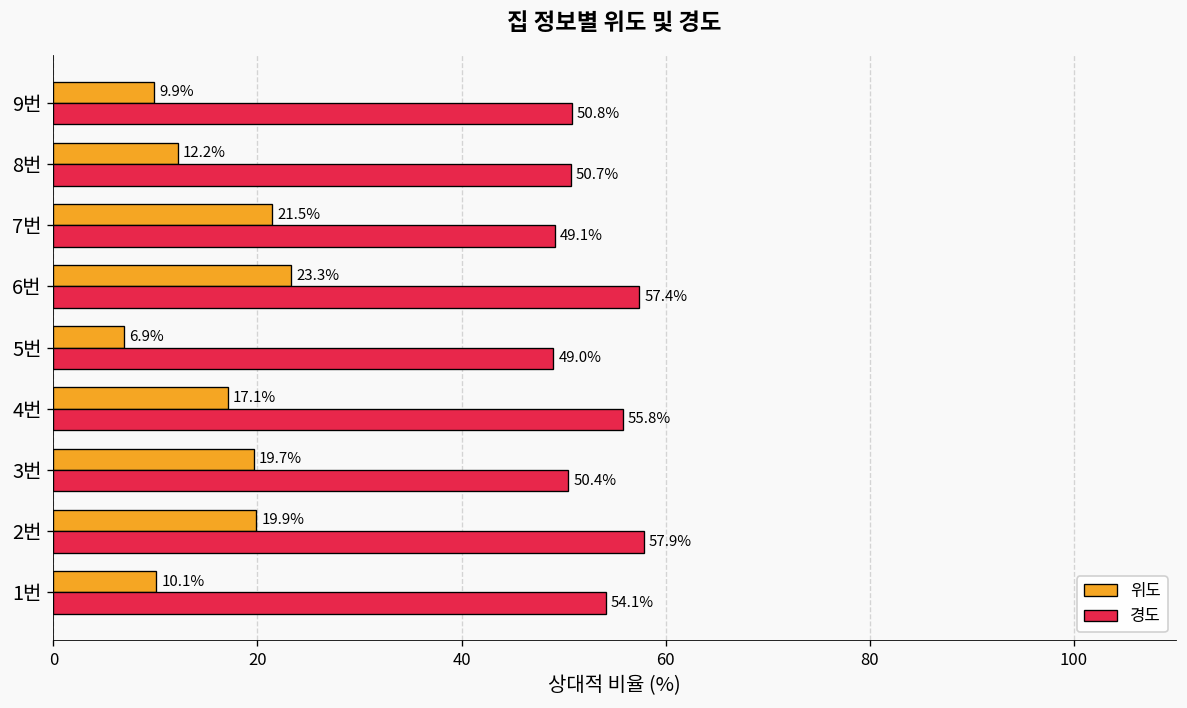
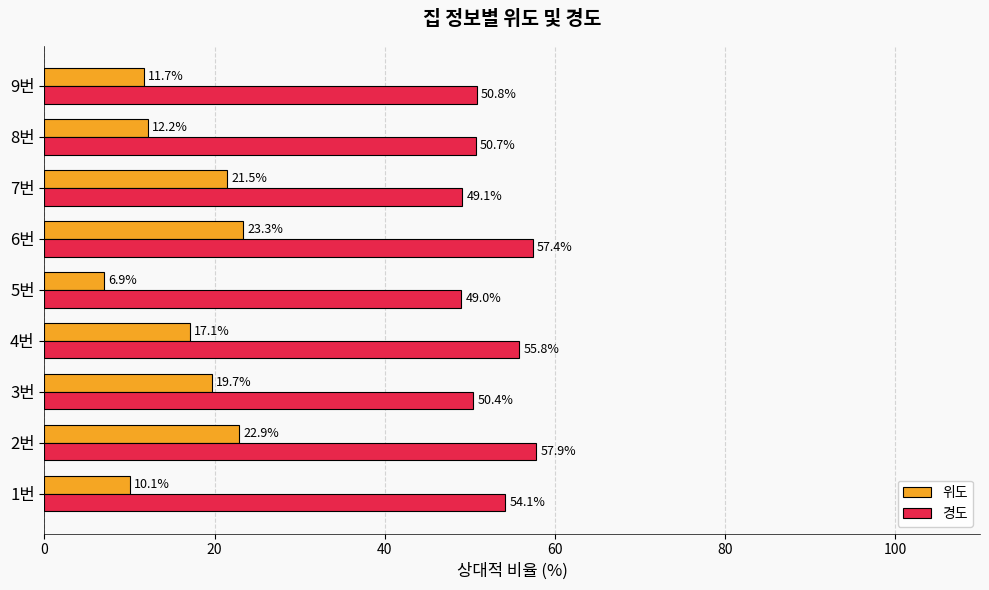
위도, 9번: 9.9% -> 11.7%
위도, 2번: 19.9% -> 22.9%
